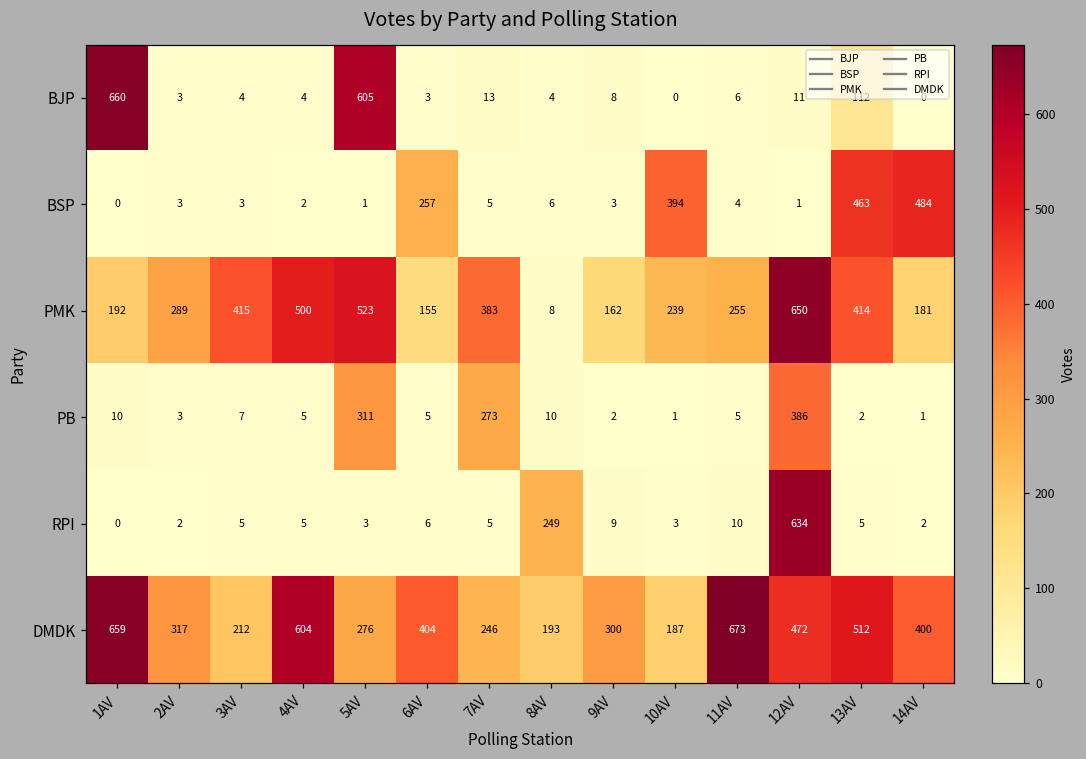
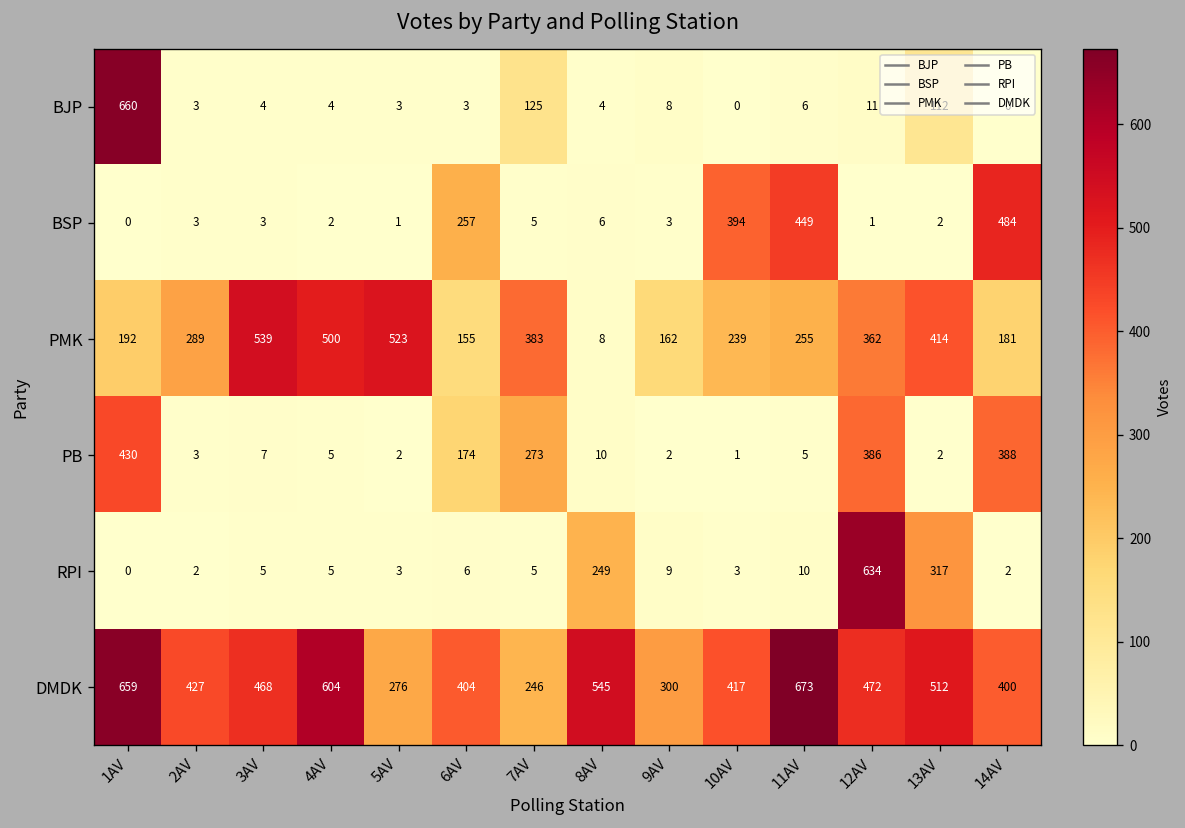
BJP, 5AV: 605 -> 3
BJP, 7AV: 13 -> 125
BSP, 11AV: 4 -> 449
BSP, 13AV: 463 -> 2
PMK, 3AV: 415 -> 539
PMK, 12AV: 650 -> 362
PB, 1AV: 10 -> 430
PB, 5AV: 311 -> 2
PB, 6AV: 5 -> 174
PB, 14AV: 1 -> 388
RPI, 13AV: 5 -> 317
DMDK, 2AV: 317 -> 427
DMDK, 3AV: 212 -> 468
DMDK, 8AV: 193 -> 545
DMDK, 10AV: 187 -> 417
